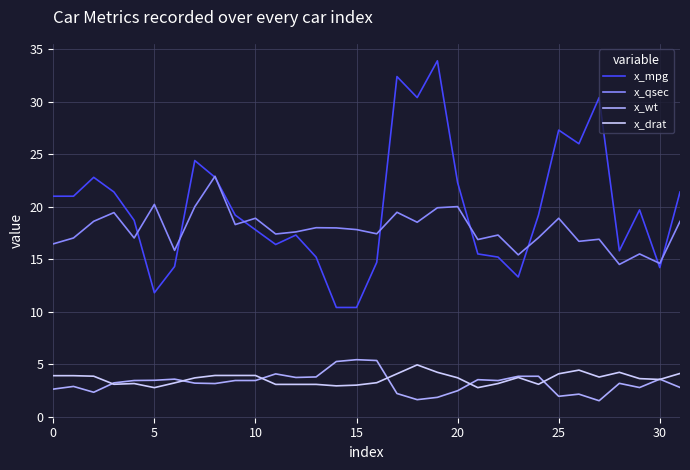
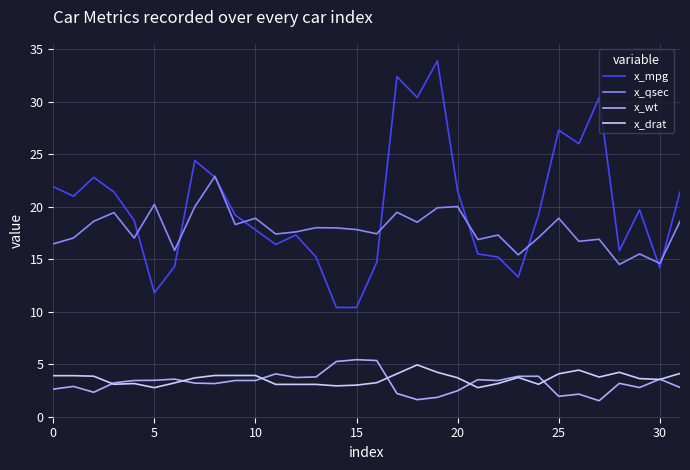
x_mpg, 0: 21.0 -> 21.9
x_mpg, 20: 22.3 -> 21.5
